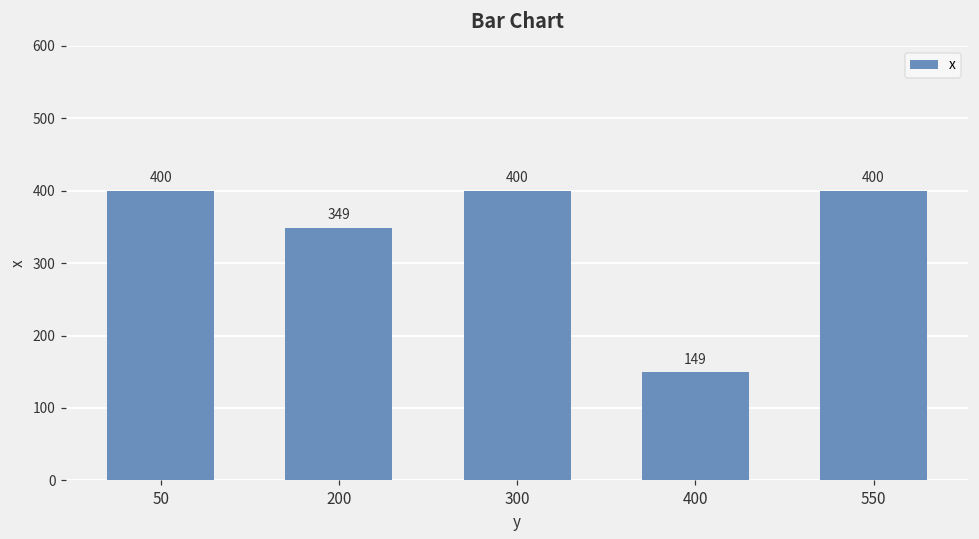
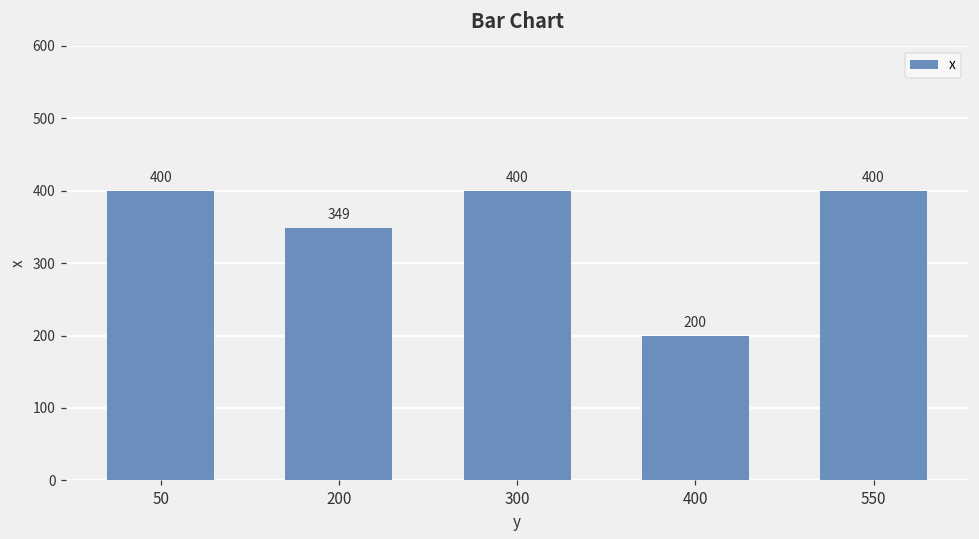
400: 149 -> 200
